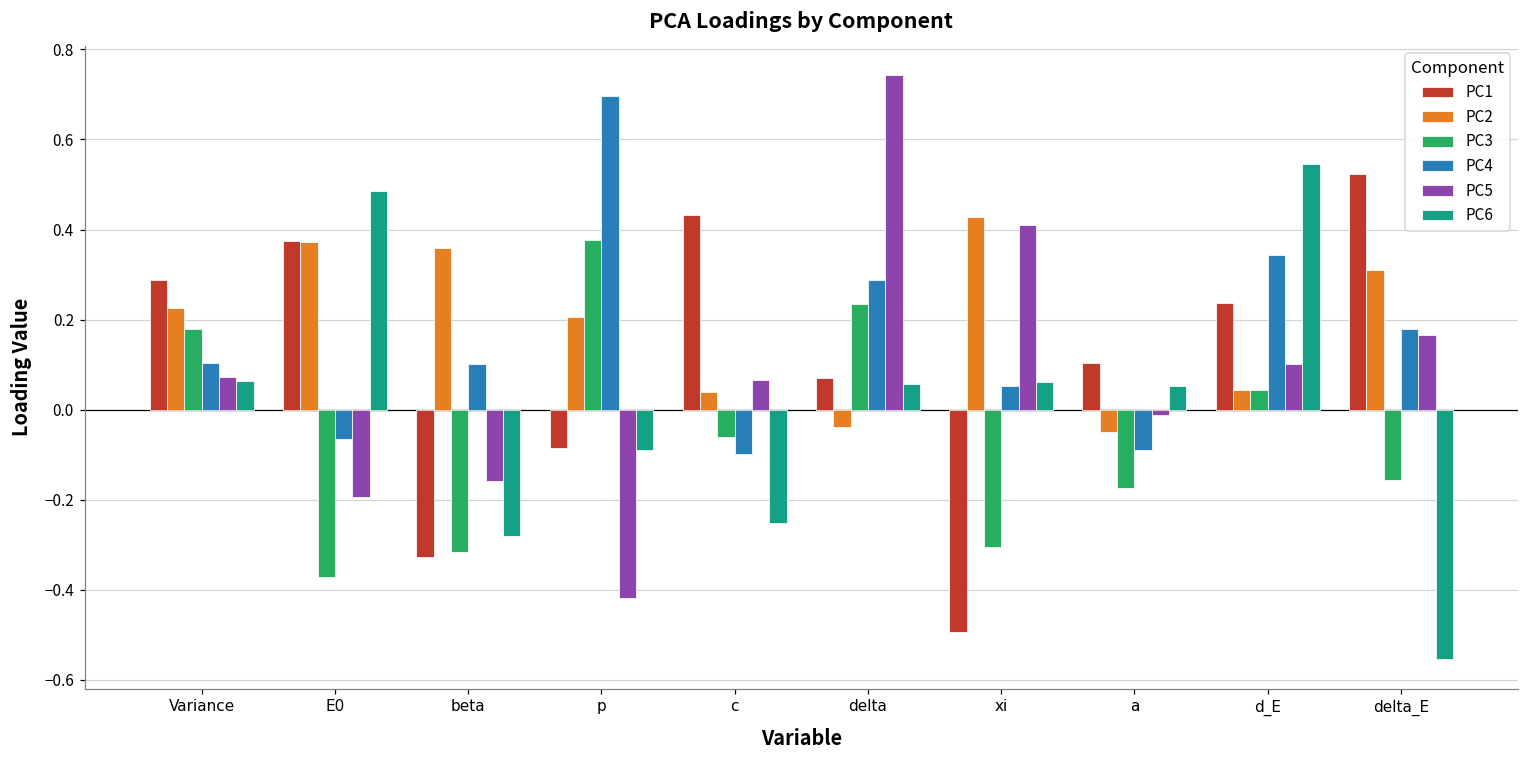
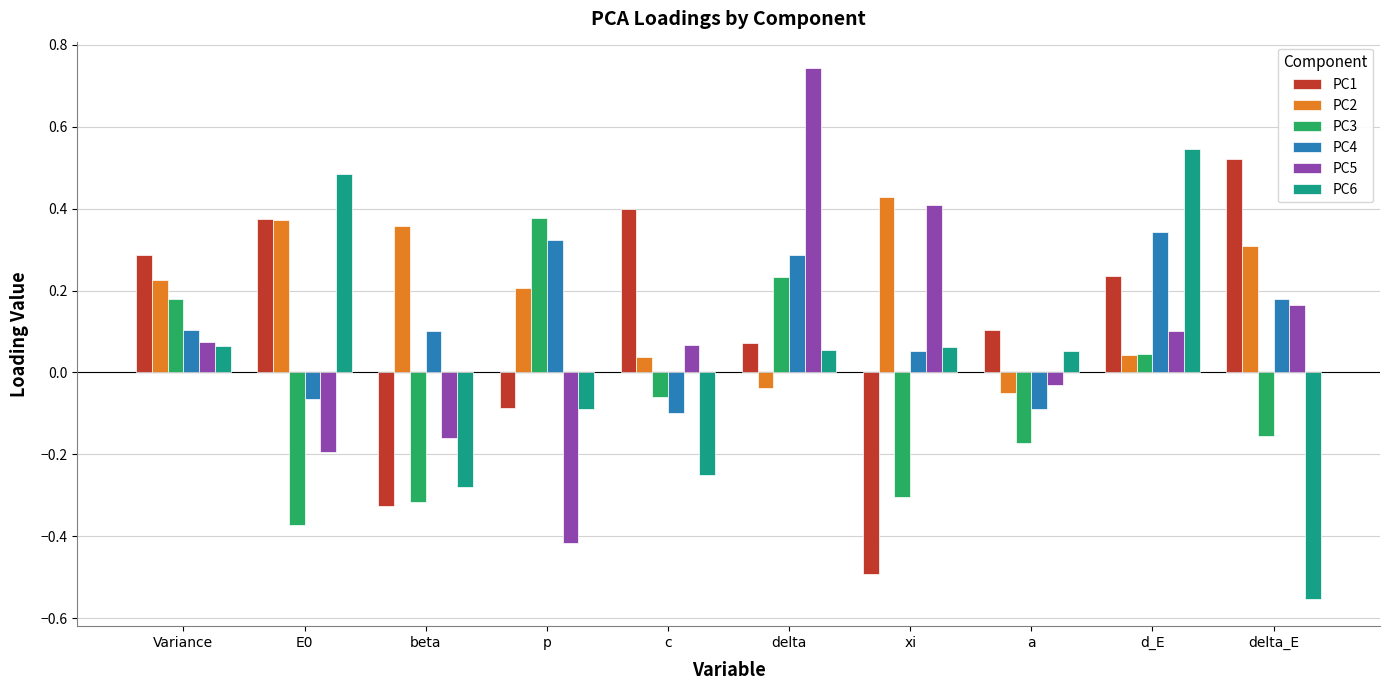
PC4, p: 0.70 -> 0.32
PC1, c: 0.43 -> 0.40
PC5, a: -0.01 -> -0.03
